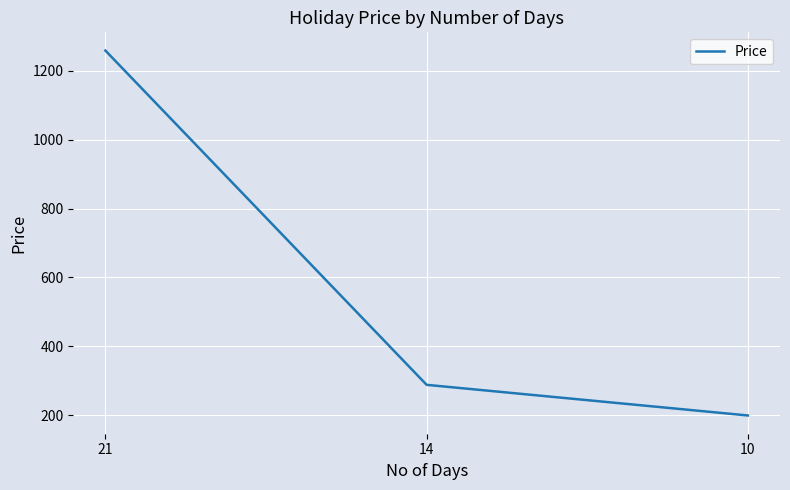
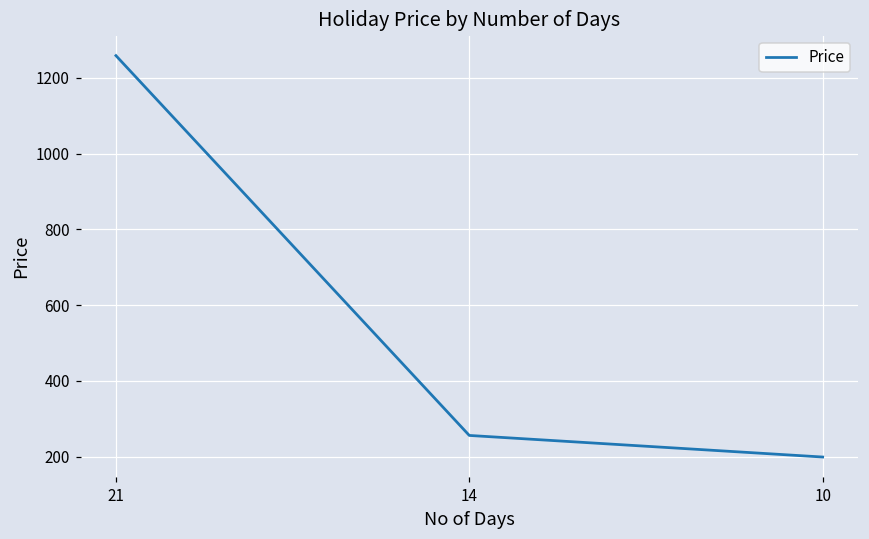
14: 290 -> 260
